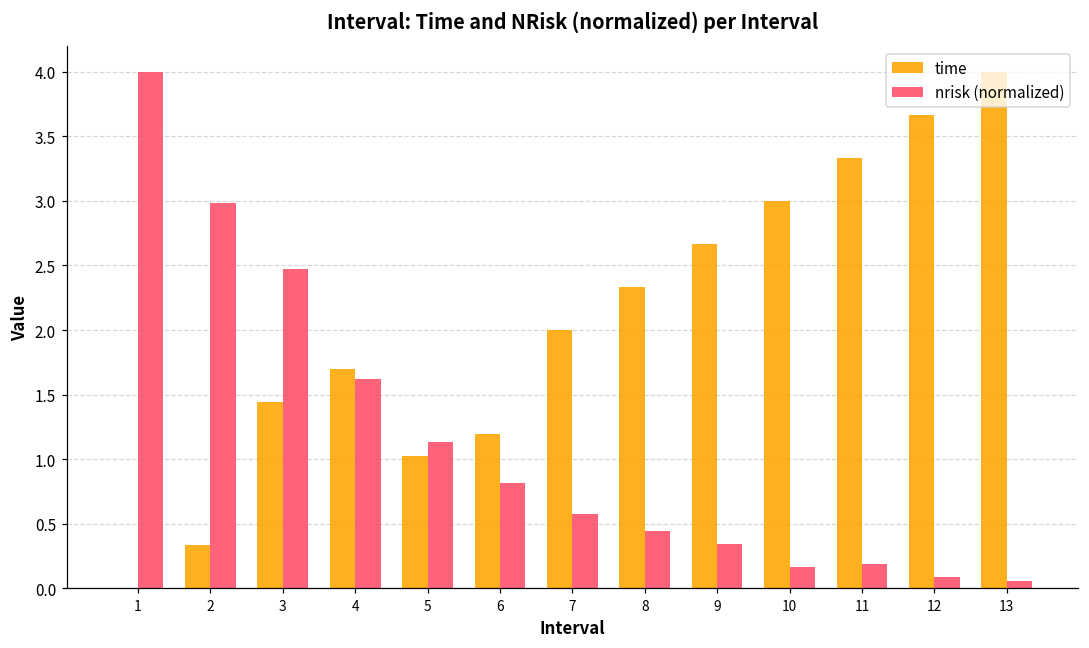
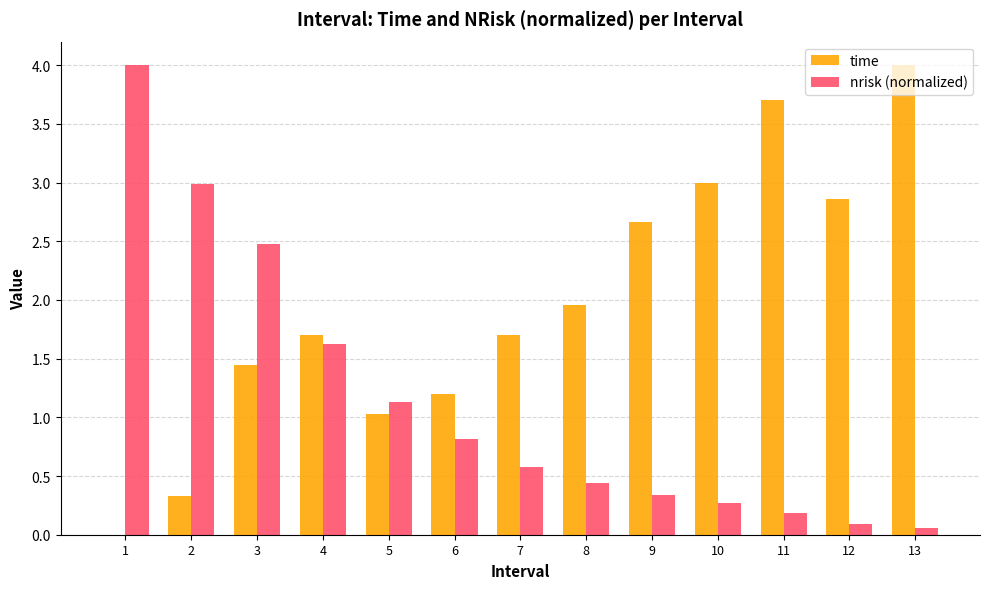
time, 7: 2.0 -> 1.7
time, 8: 2.33 -> 1.96
nrisk (normalized), 10: 0.16 -> 0.27
time, 11: 3.33 -> 3.70
time, 12: 3.67 -> 2.86
